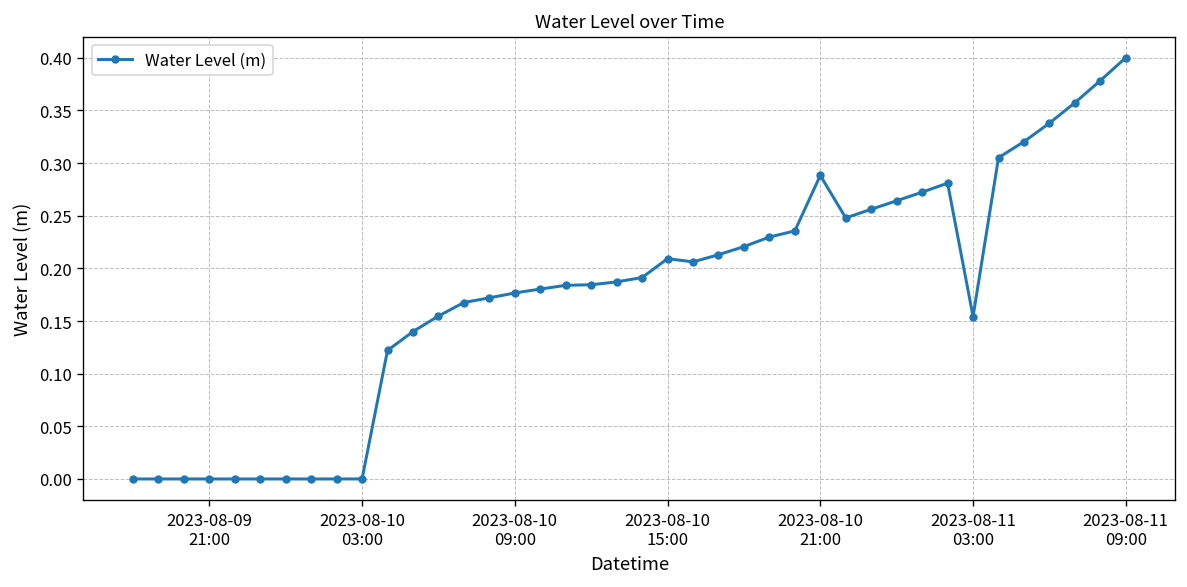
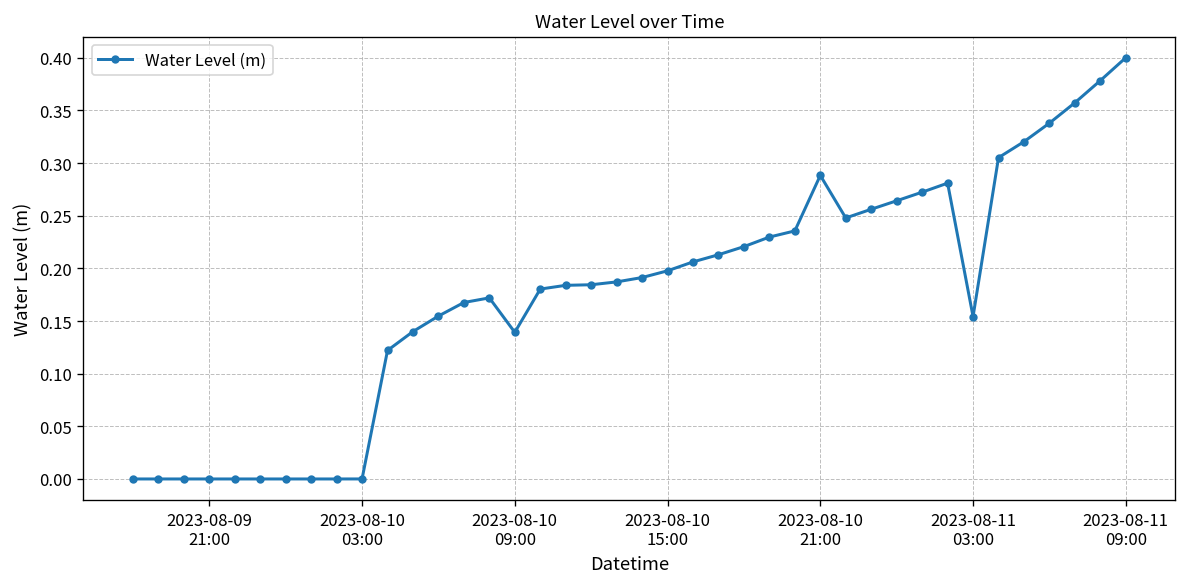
2023-08-10 09:00: 0.18 -> 0.14
2023-08-10 15:00: 0.21 -> 0.20
